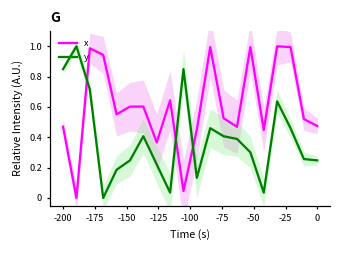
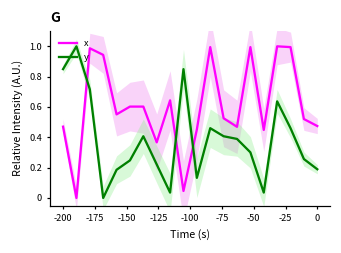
y, 0: 0.25 -> 0.19
